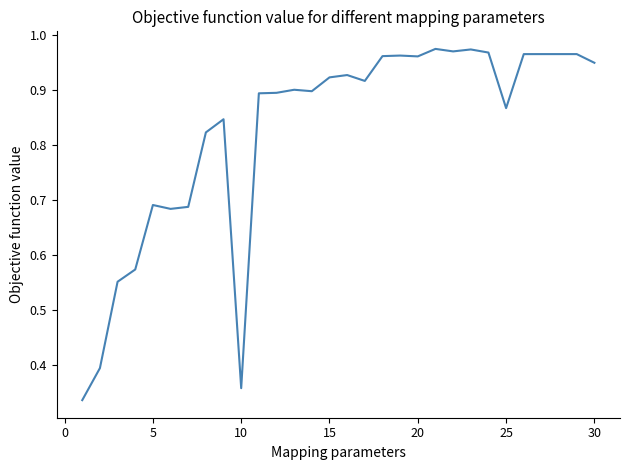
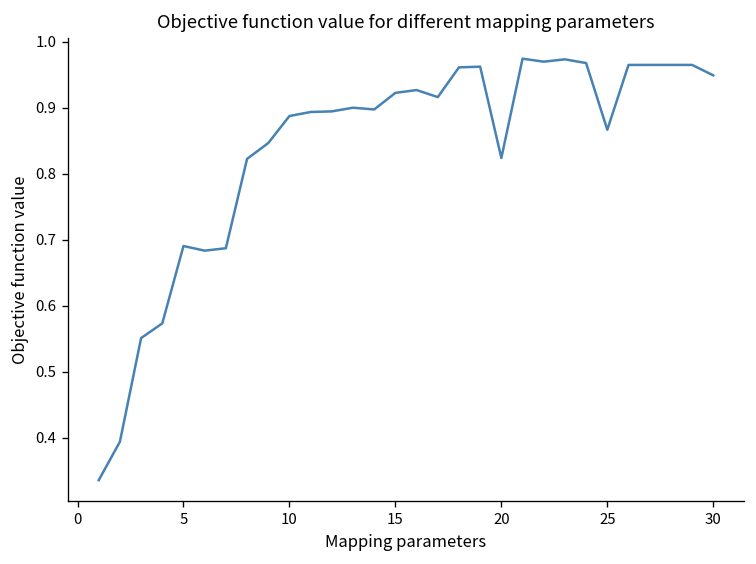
10: 0.36 -> 0.89
20: 0.96 -> 0.82
